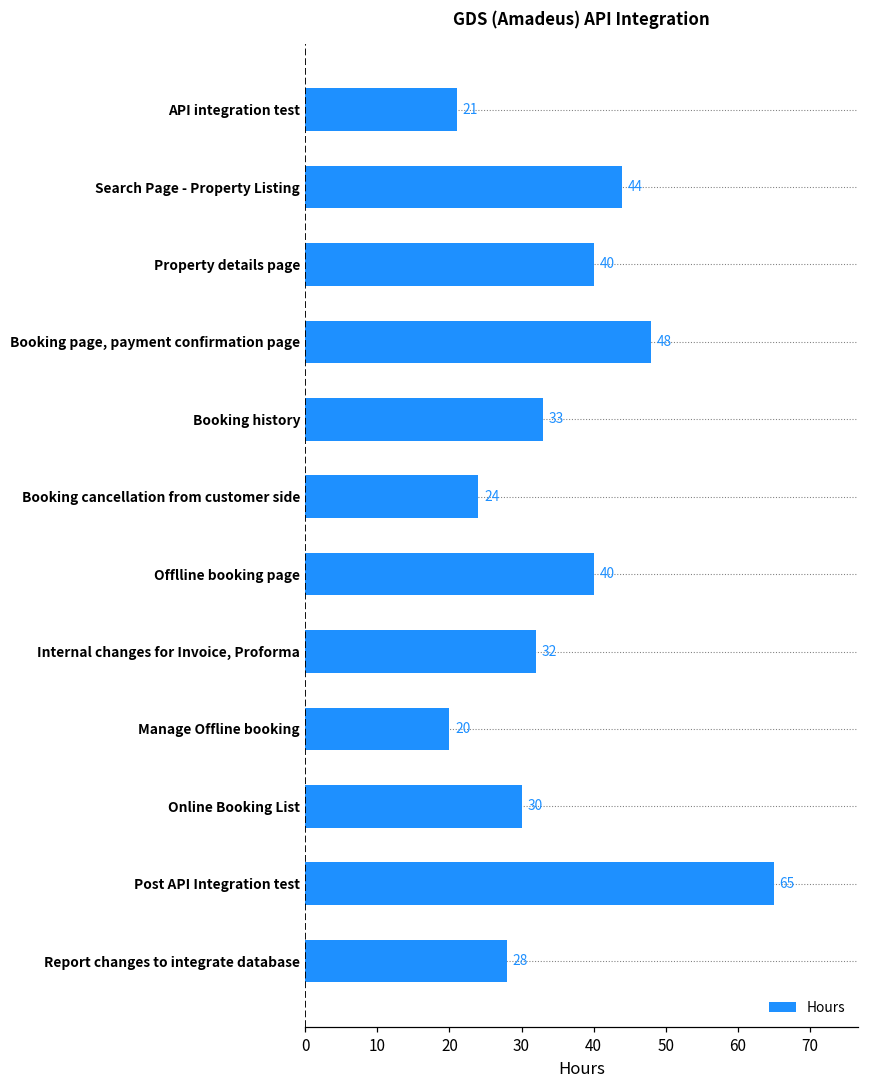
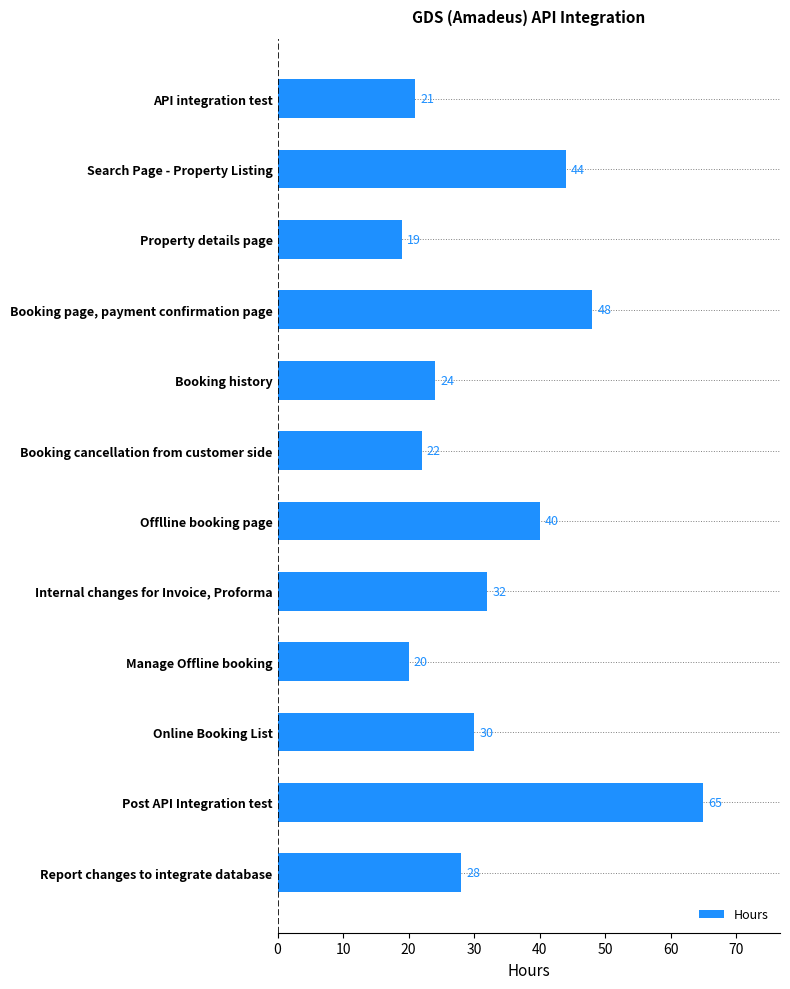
Property details page: 40 -> 19
Booking history: 33 -> 24
Booking cancellation from customer side: 24 -> 22
